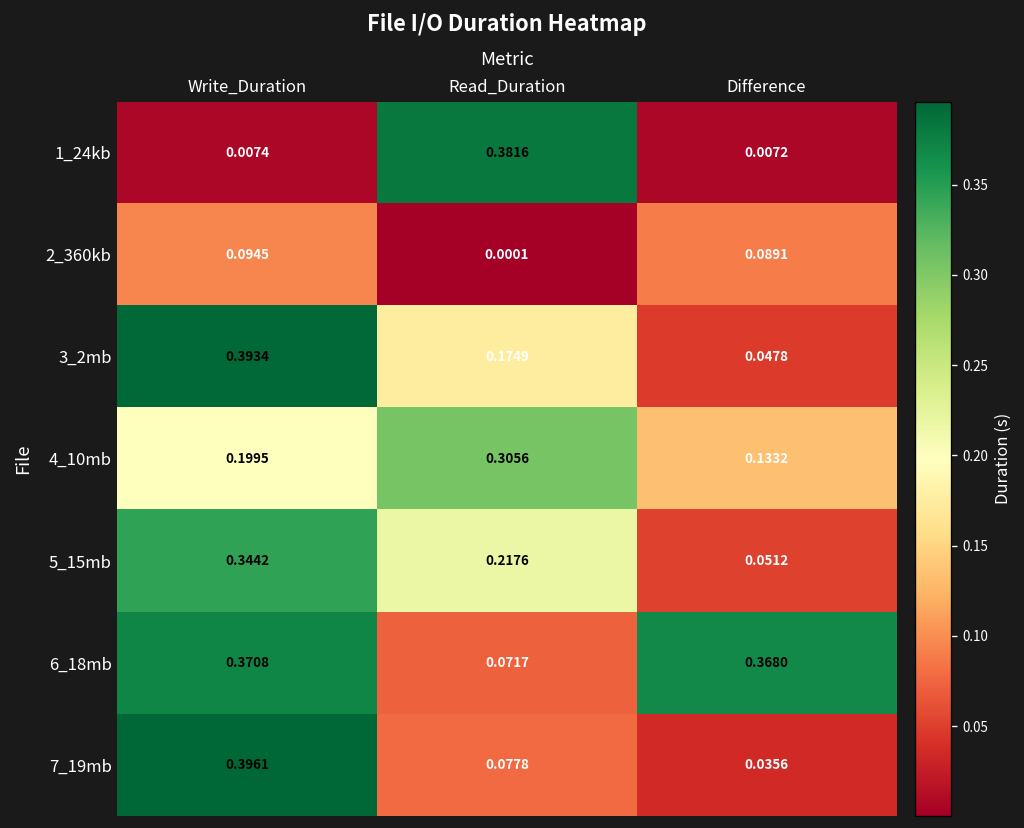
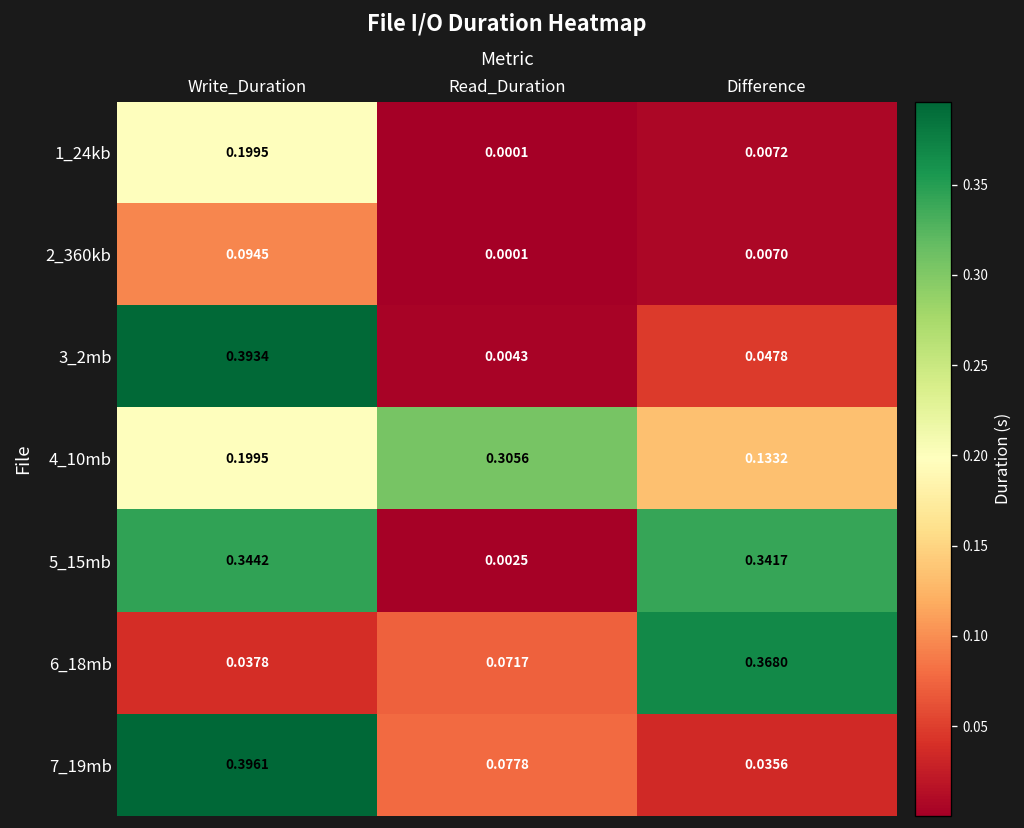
1_24kb, Write_Duration: 0.0074 -> 0.1995
1_24kb, Read_Duration: 0.3816 -> 0.0001
2_360kb, Difference: 0.0891 -> 0.0070
3_2mb, Read_Duration: 0.1749 -> 0.0043
5_15mb, Read_Duration: 0.2176 -> 0.0025
5_15mb, Difference: 0.0512 -> 0.3417
6_18mb, Write_Duration: 0.3708 -> 0.0378
